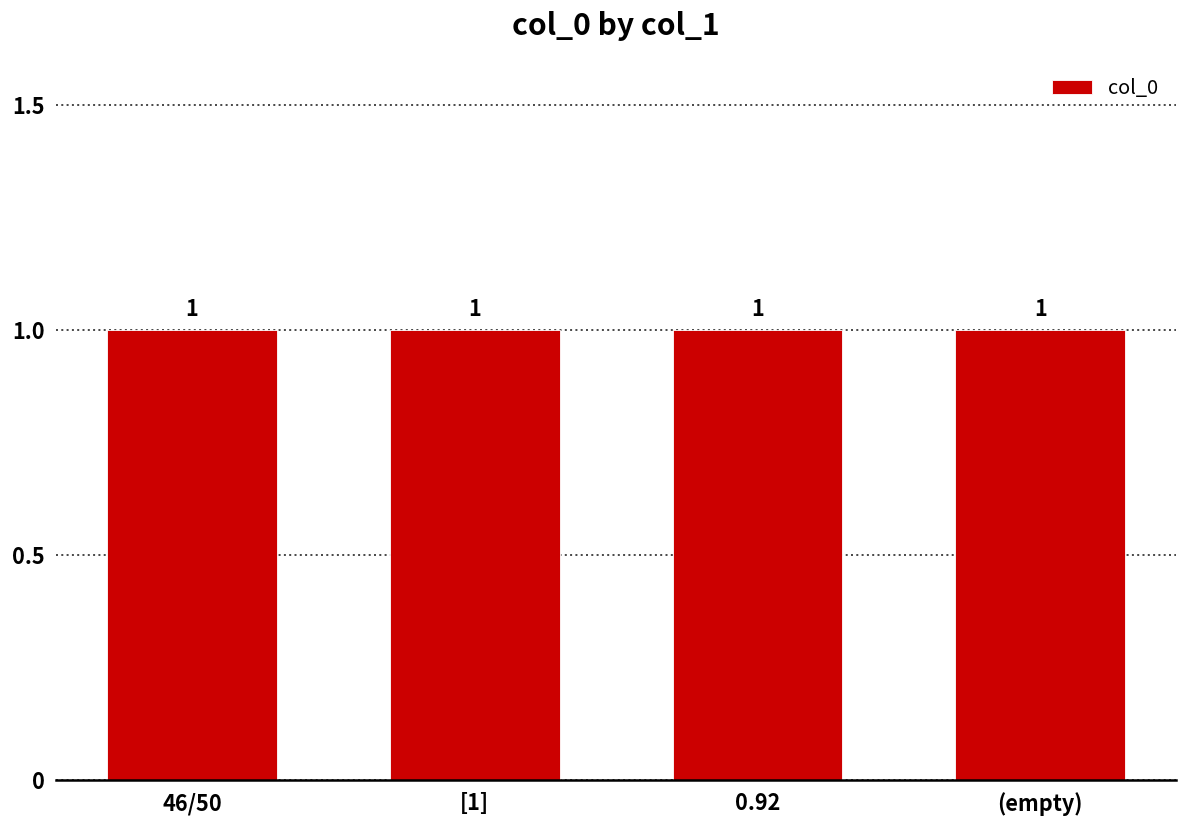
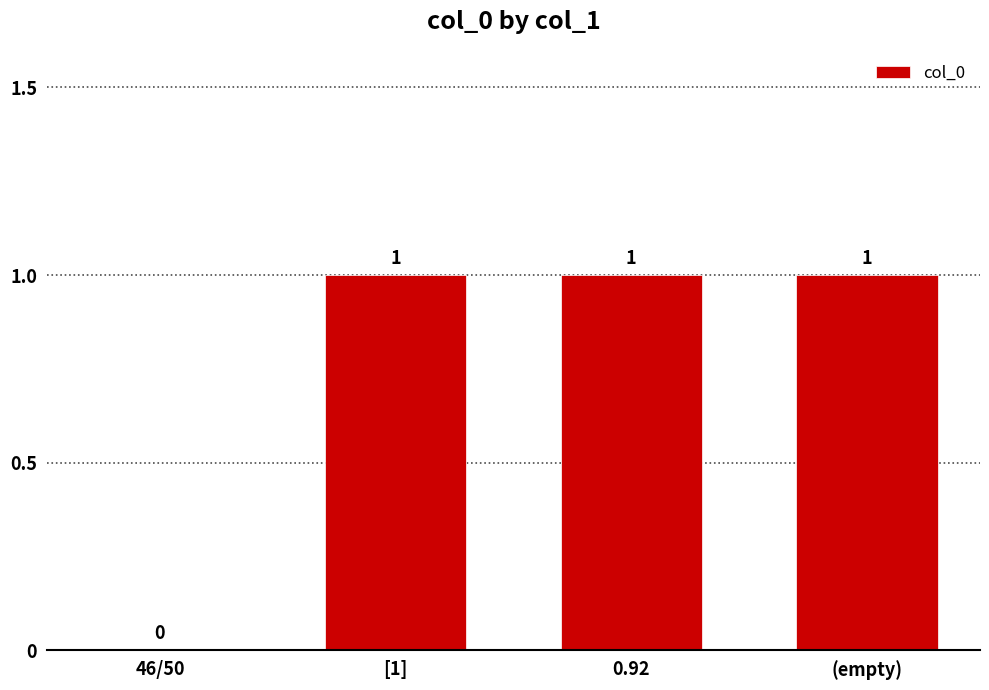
46/50: 1 -> 0
